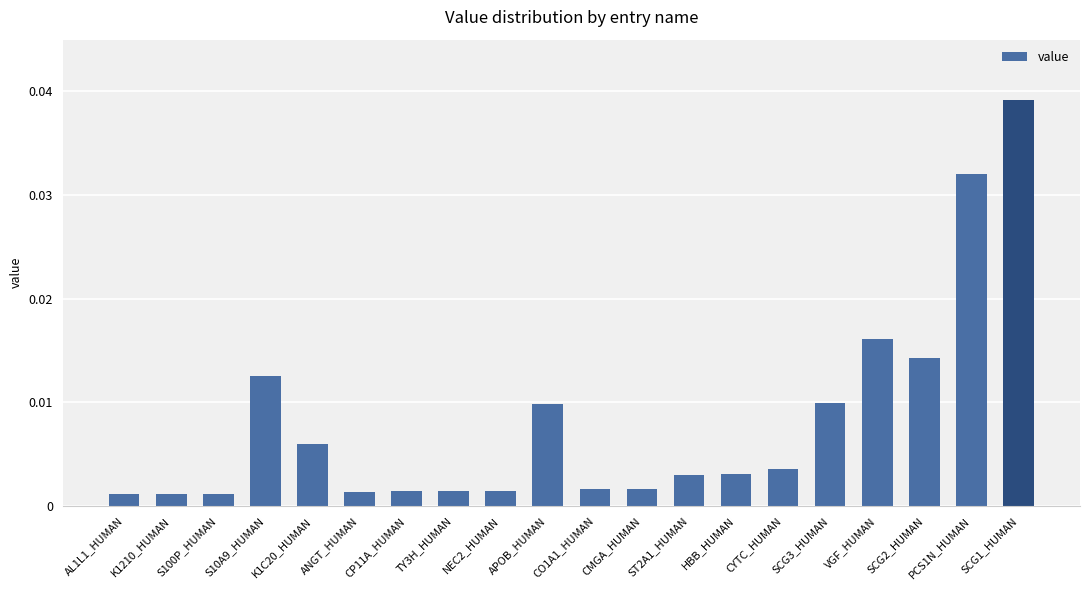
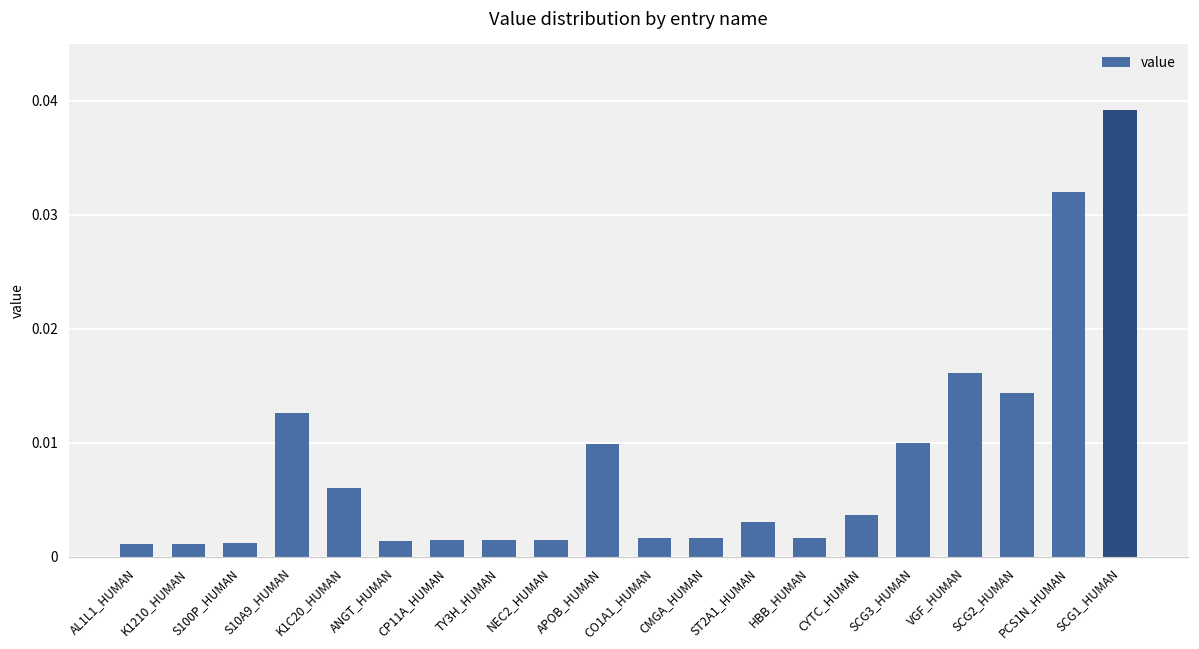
HBB_HUMAN: 0.0031 -> 0.0016
